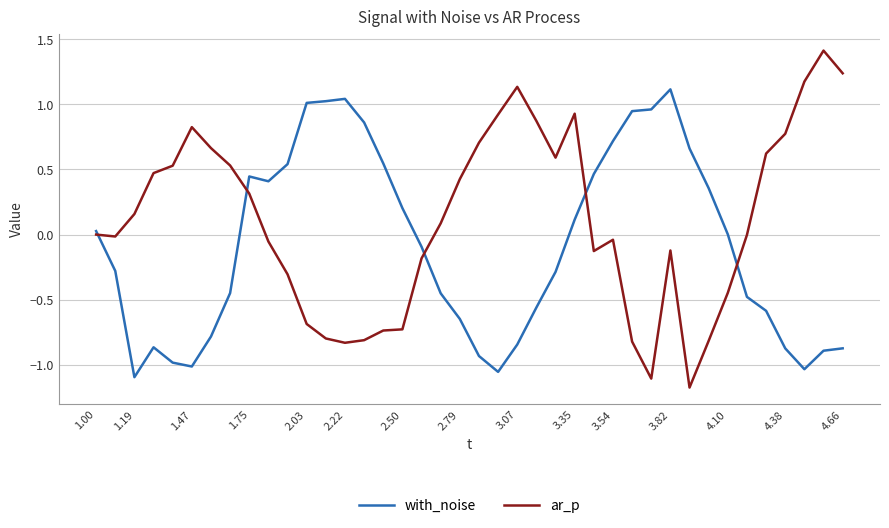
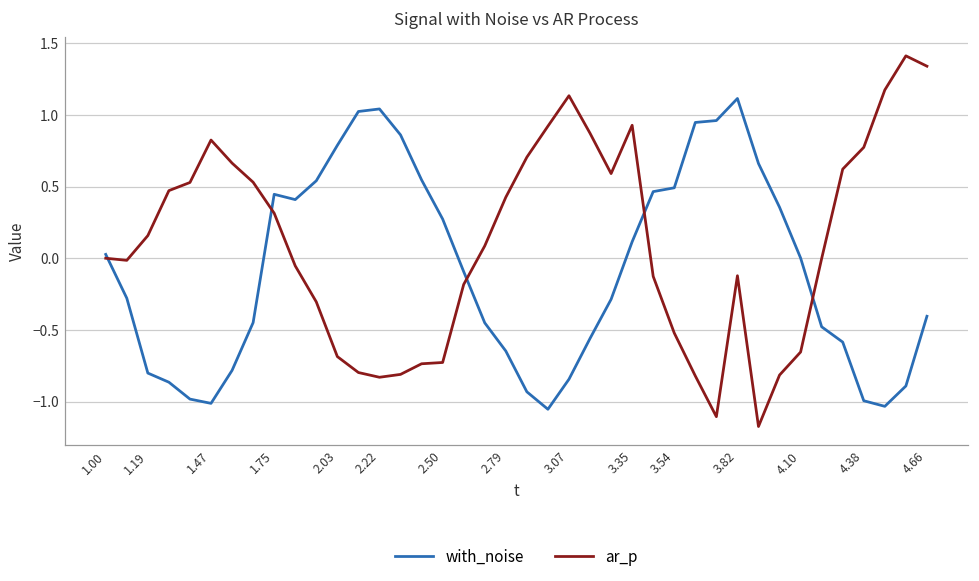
with_noise, 1.19: -1.09 -> -0.80
with_noise, 2.03: 1.01 -> 0.79
with_noise, 2.50: 0.20 -> 0.27
with_noise, 3.54: 0.72 -> 0.49
ar_p, 3.54: -0.04 -> -0.52
ar_p, 4.10: -0.45 -> -0.65
with_noise, 4.38: -0.87 -> -0.99
with_noise, 4.66: -0.87 -> -0.40
ar_p, 4.66: 1.24 -> 1.34
